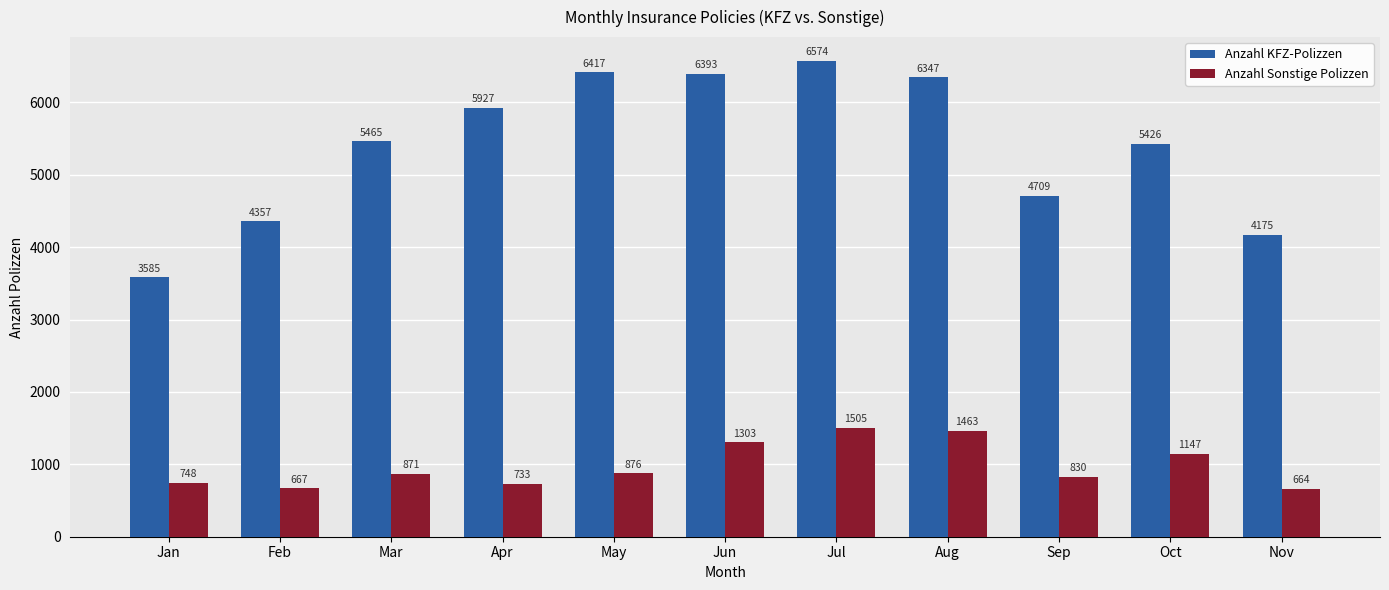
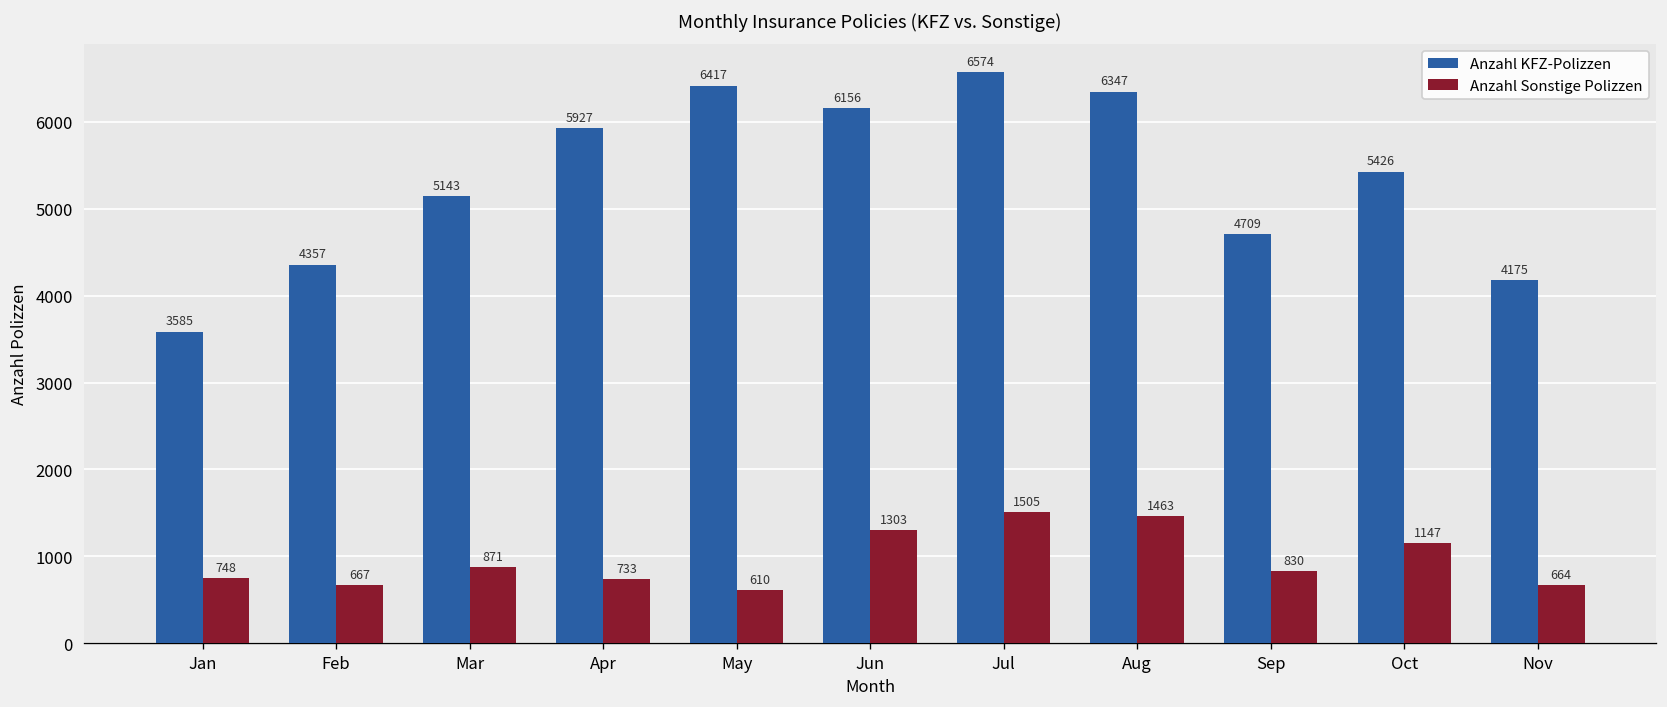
Anzahl KFZ-Polizzen, Mar: 5465 -> 5143
Anzahl Sonstige Polizzen, May: 876 -> 610
Anzahl KFZ-Polizzen, Jun: 6393 -> 6156
